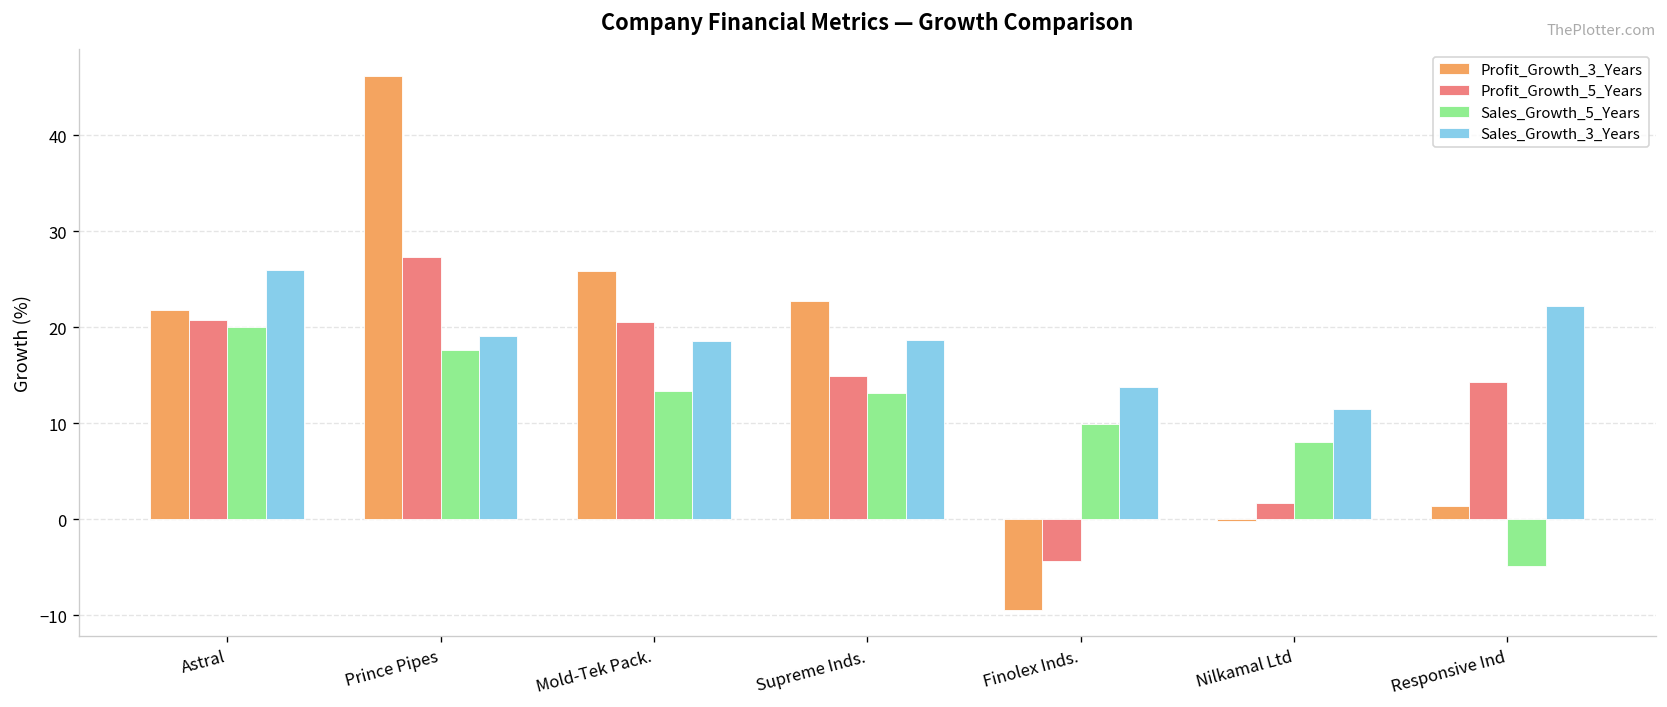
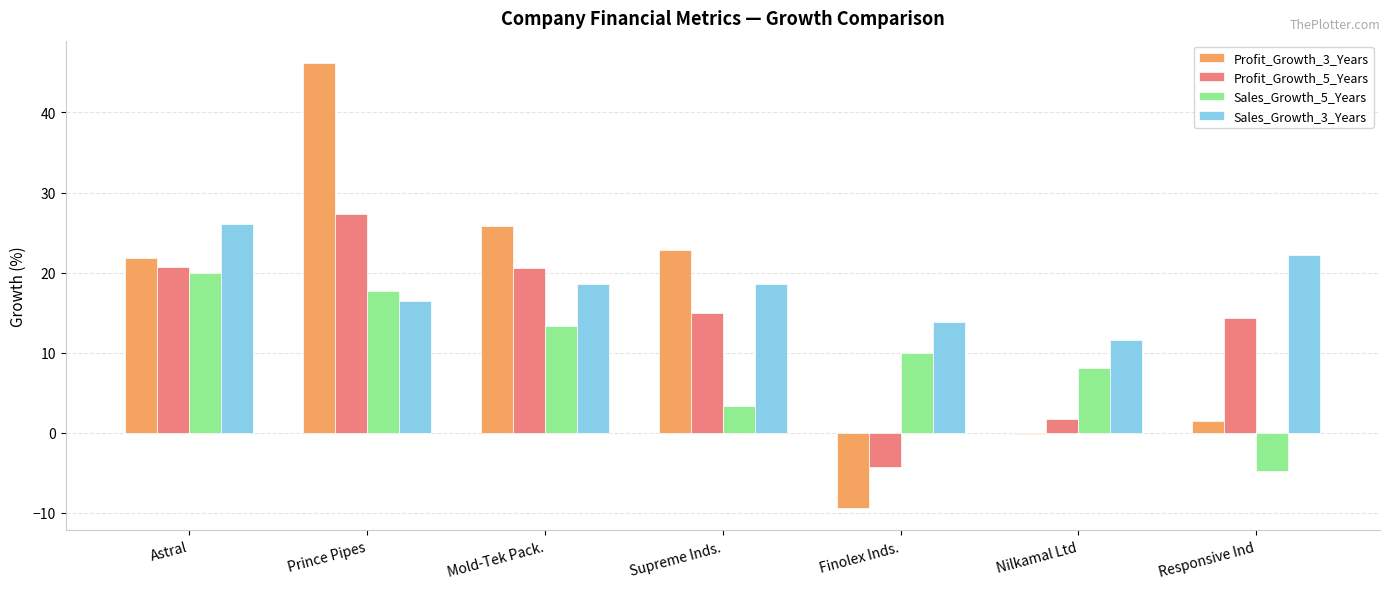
Sales_Growth_3_Years, Prince Pipes: 19 -> 16
Sales_Growth_5_Years, Supreme Inds.: 13 -> 3
